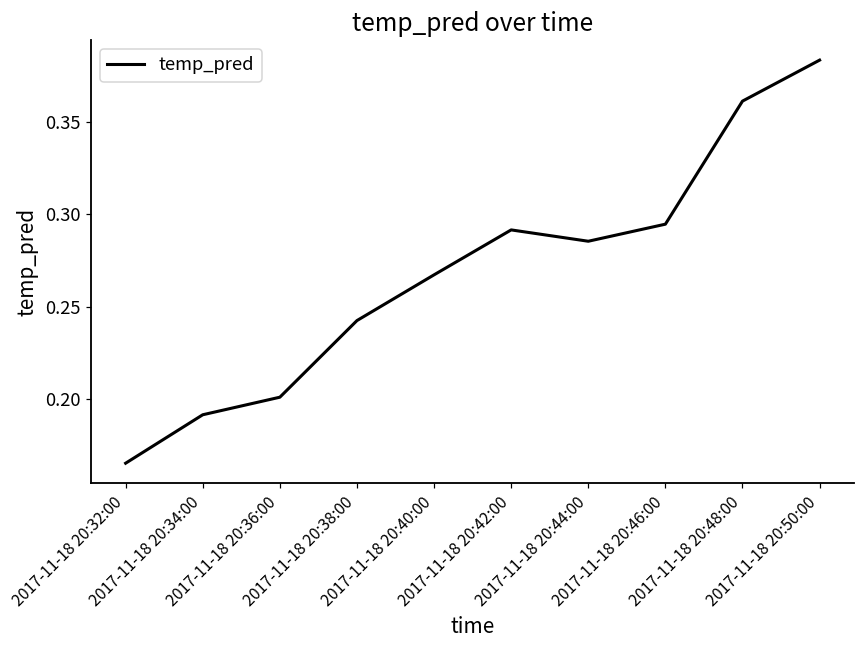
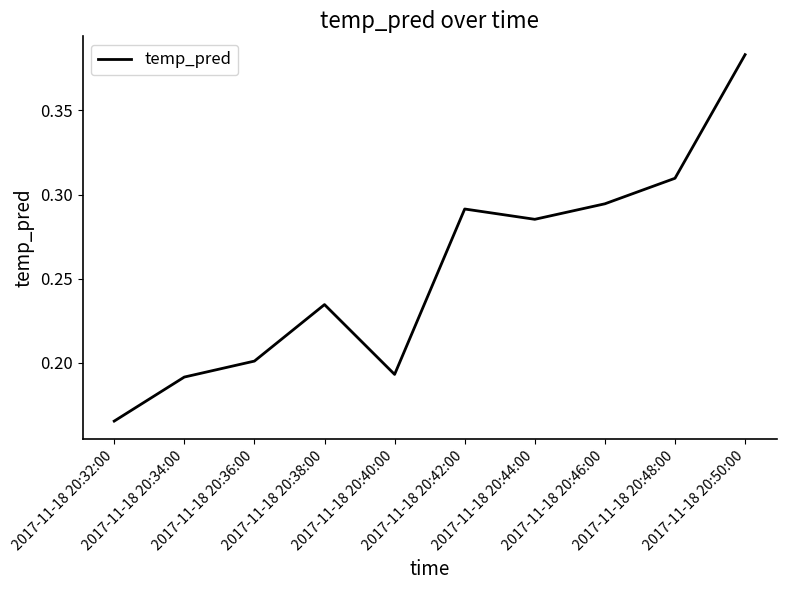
2017-11-18 20:38:00: 0.243 -> 0.235
2017-11-18 20:40:00: 0.267 -> 0.193
2017-11-18 20:48:00: 0.361 -> 0.310
